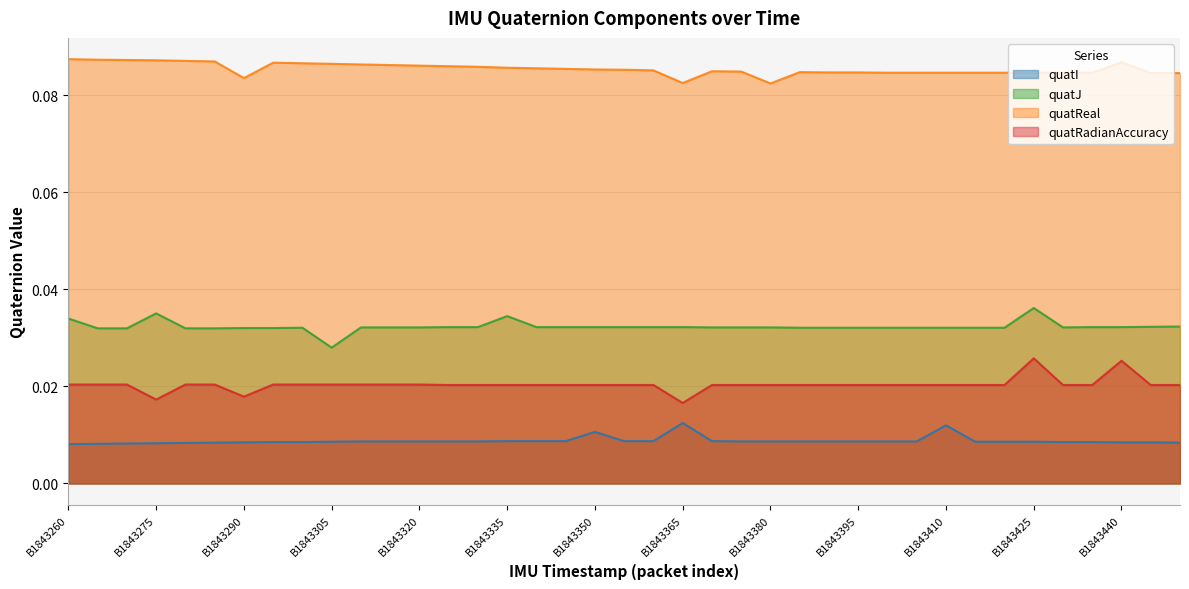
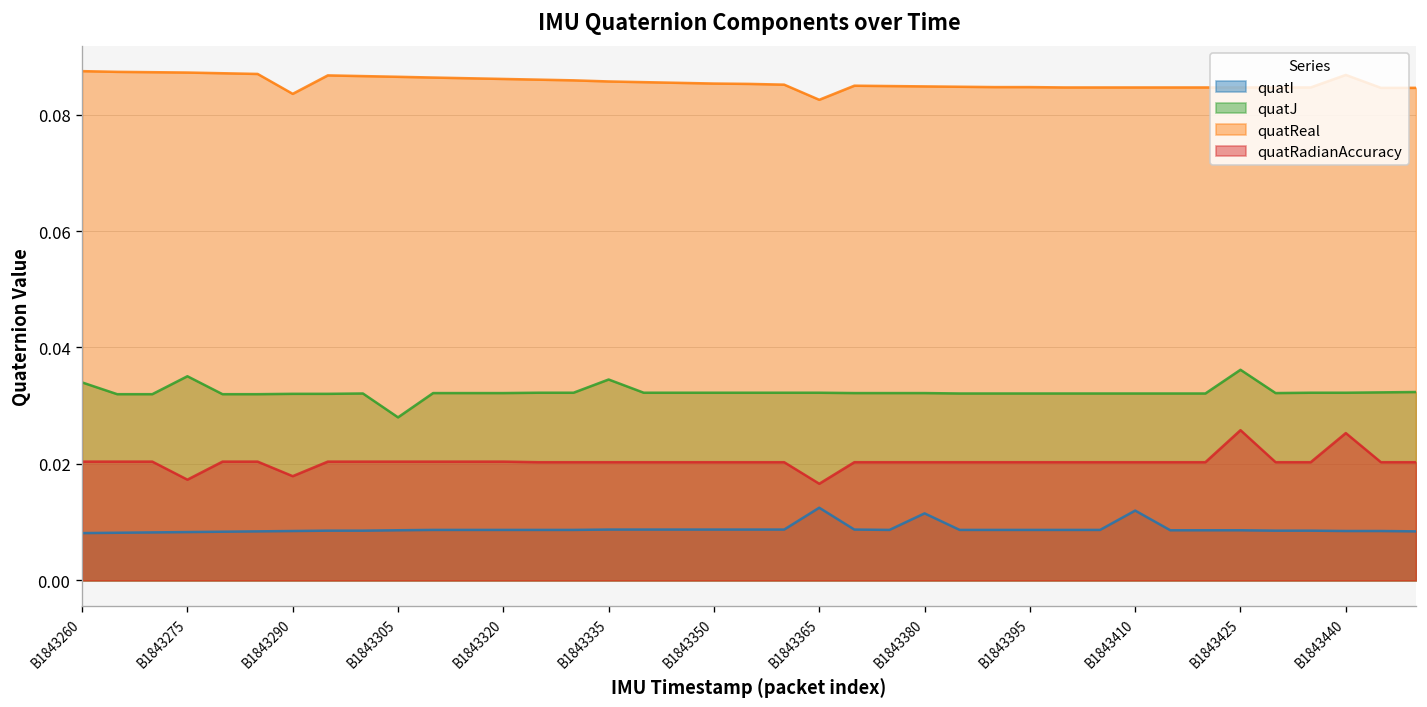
quatI, B1843350: 0.011 -> 0.009
quatI, B1843380: 0.009 -> 0.012
quatReal, B1843380: 0.082 -> 0.085
